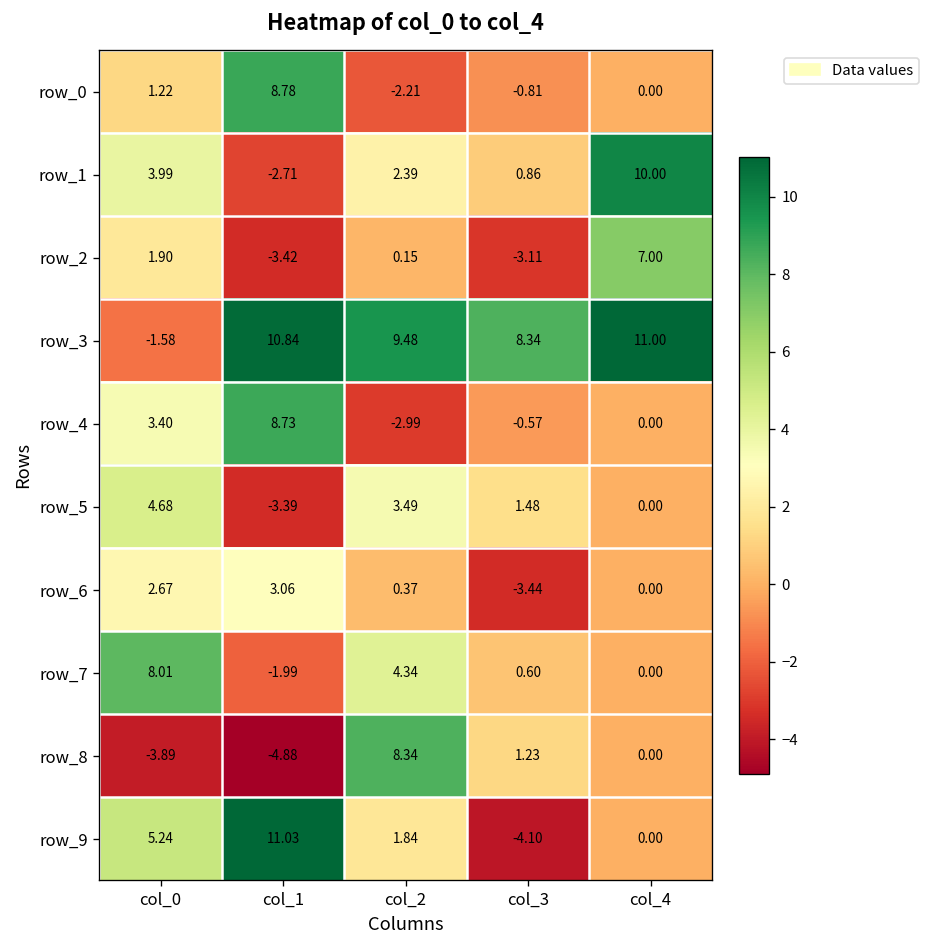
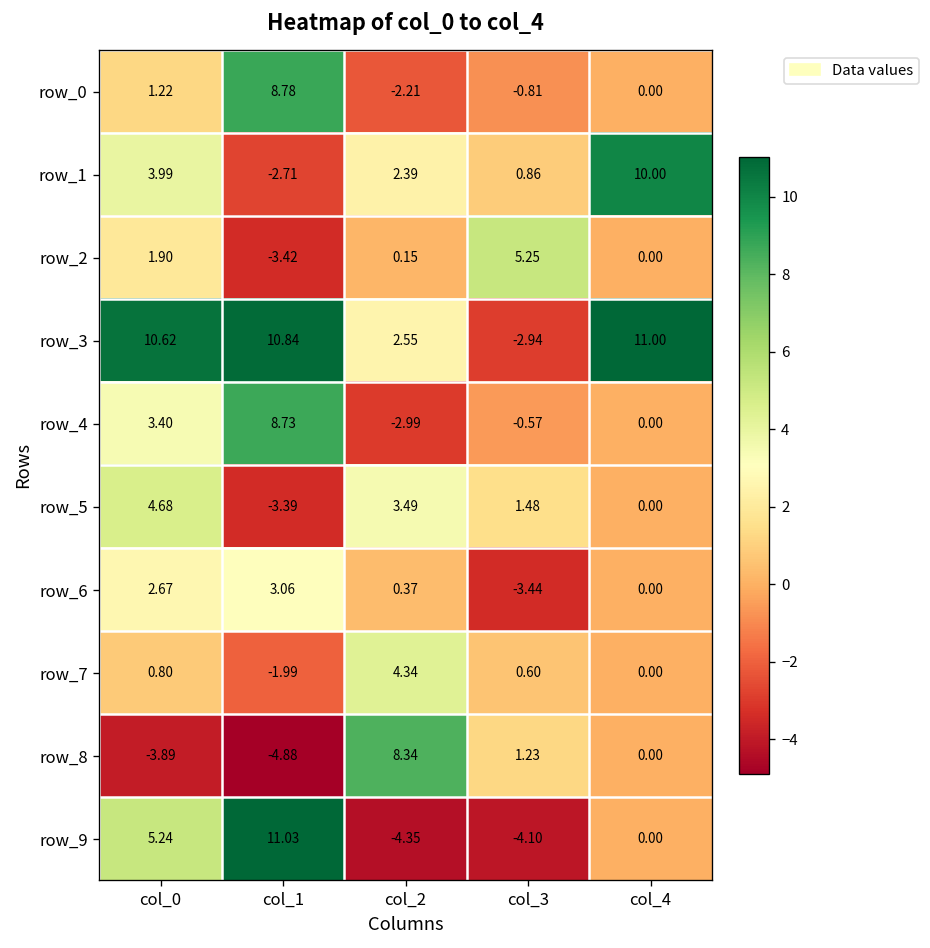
row_2, col_3: -3.11 -> 5.25
row_2, col_4: 7.00 -> 0.00
row_3, col_0: -1.58 -> 10.62
row_3, col_2: 9.48 -> 2.55
row_3, col_3: 8.34 -> -2.94
row_7, col_0: 8.01 -> 0.80
row_9, col_2: 1.84 -> -4.35
